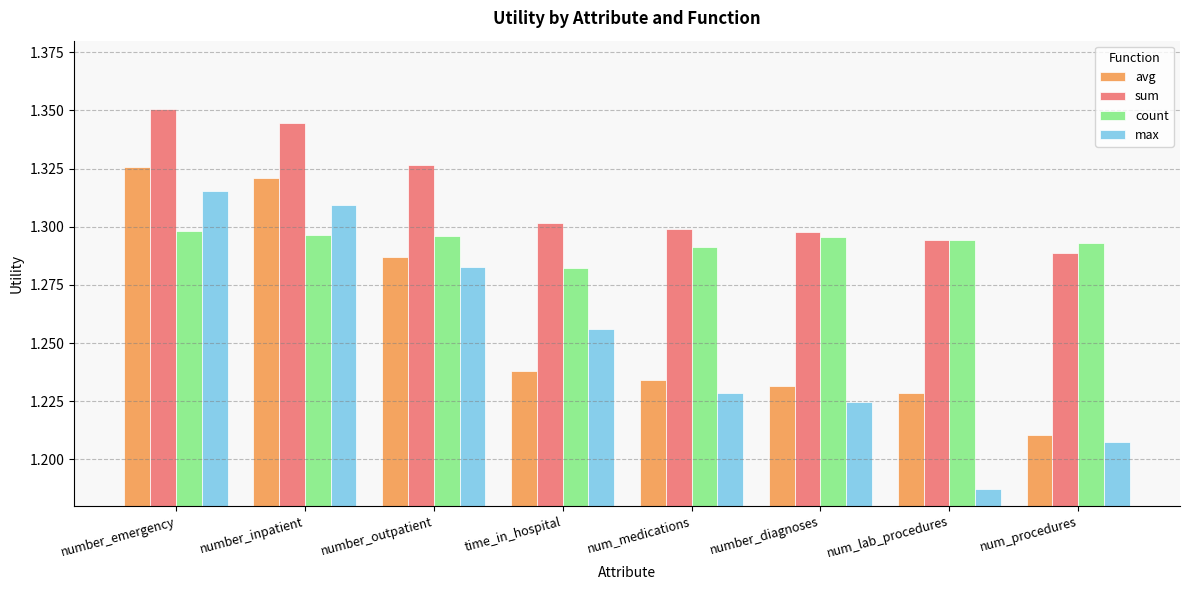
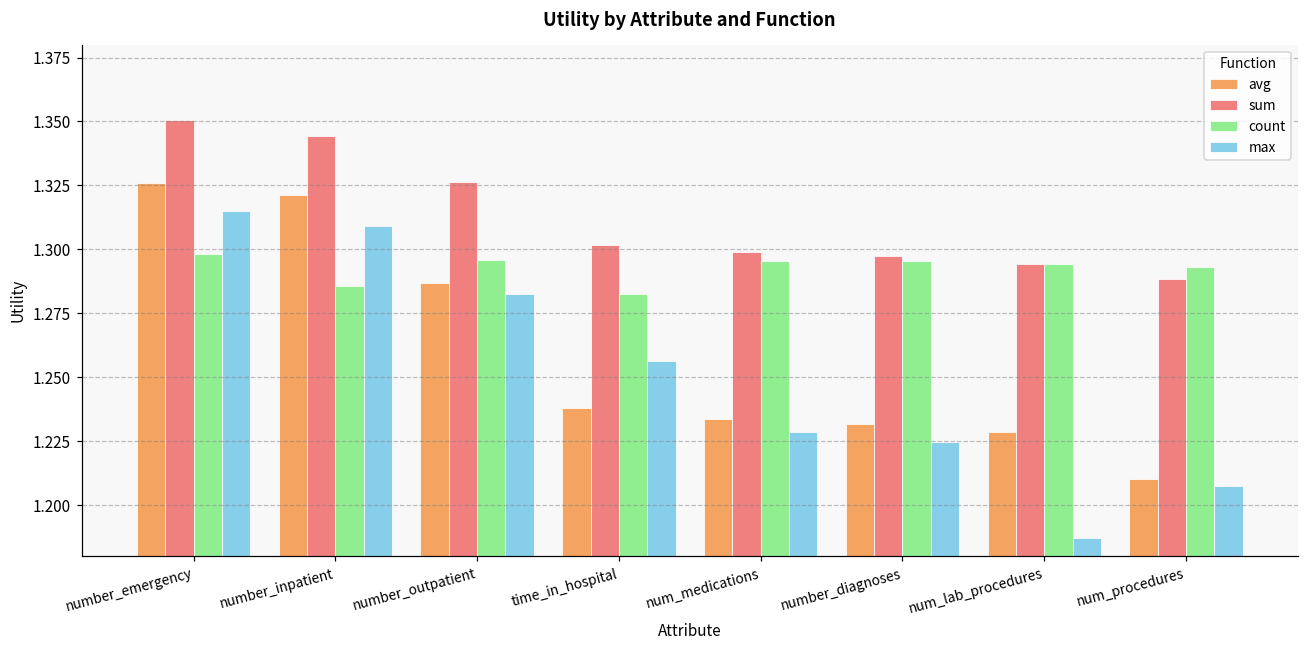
count, number_inpatient: 1.297 -> 1.286
count, num_medications: 1.291 -> 1.296
